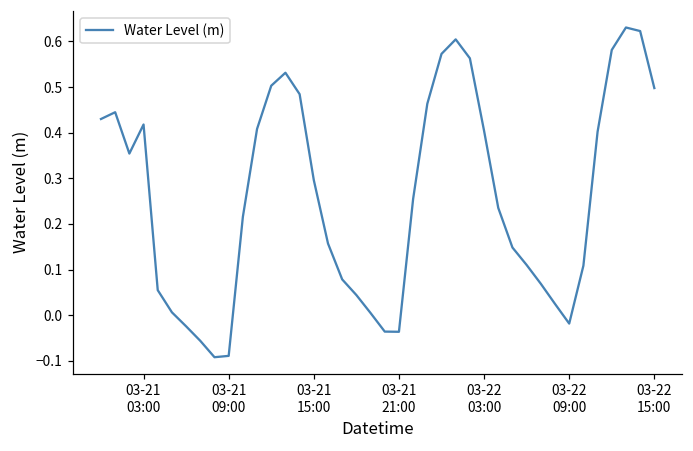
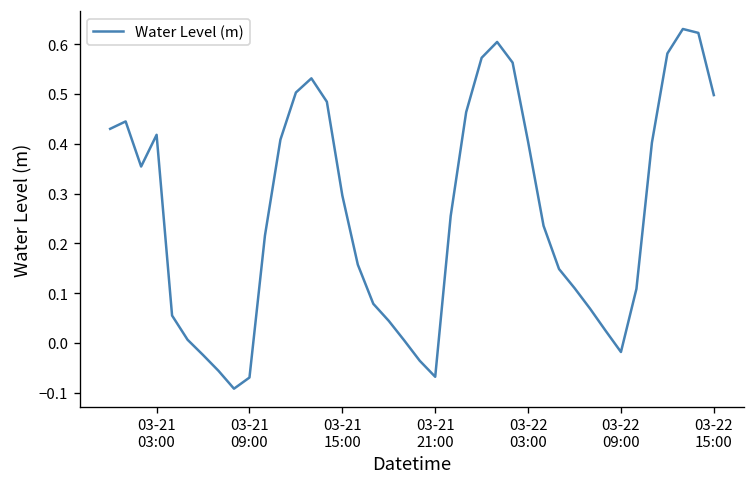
03-21 09:00: -0.09 -> -0.07
03-21 21:00: -0.04 -> -0.07
